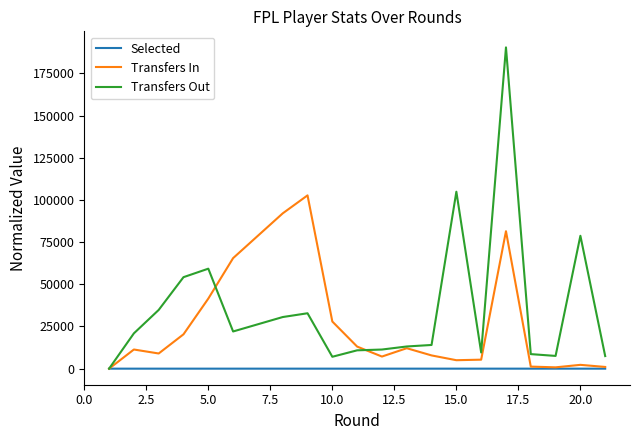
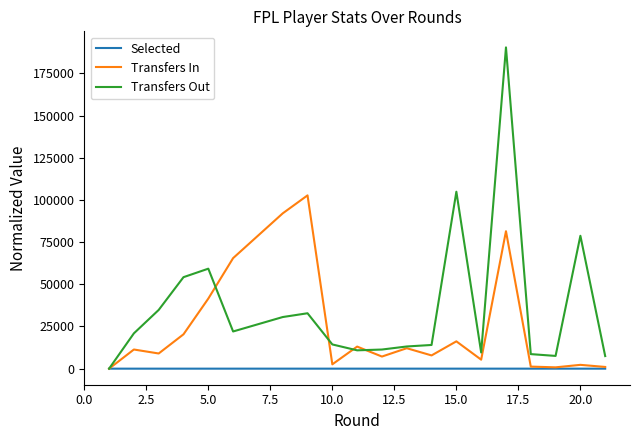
Transfers In, 10.0: 28000 -> 3000
Transfers Out, 10.0: 7000 -> 14000
Transfers In, 15.0: 5000 -> 16000
